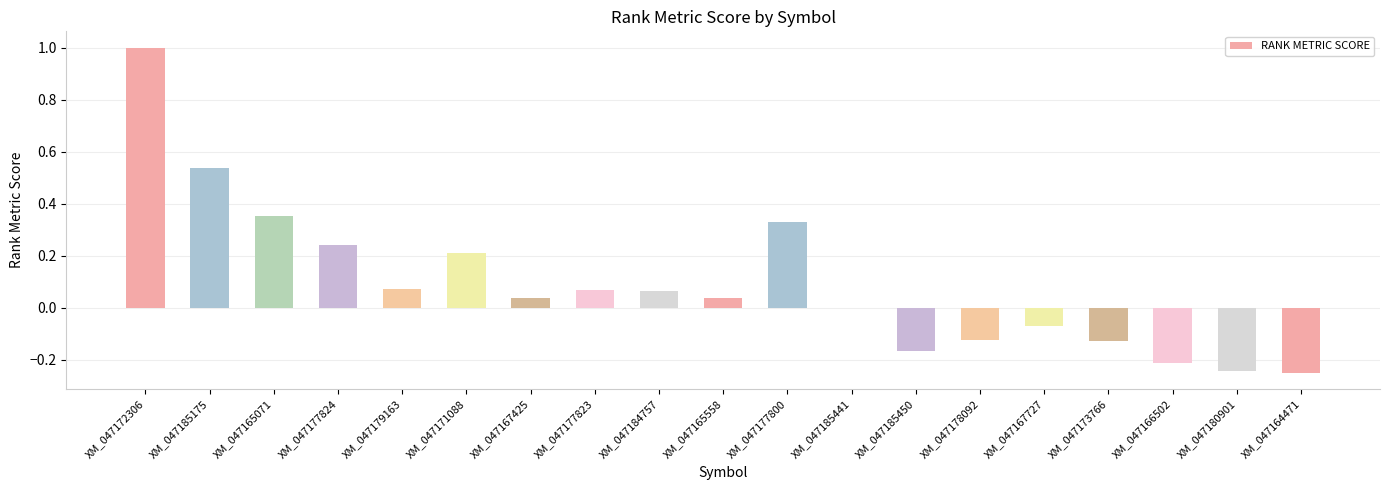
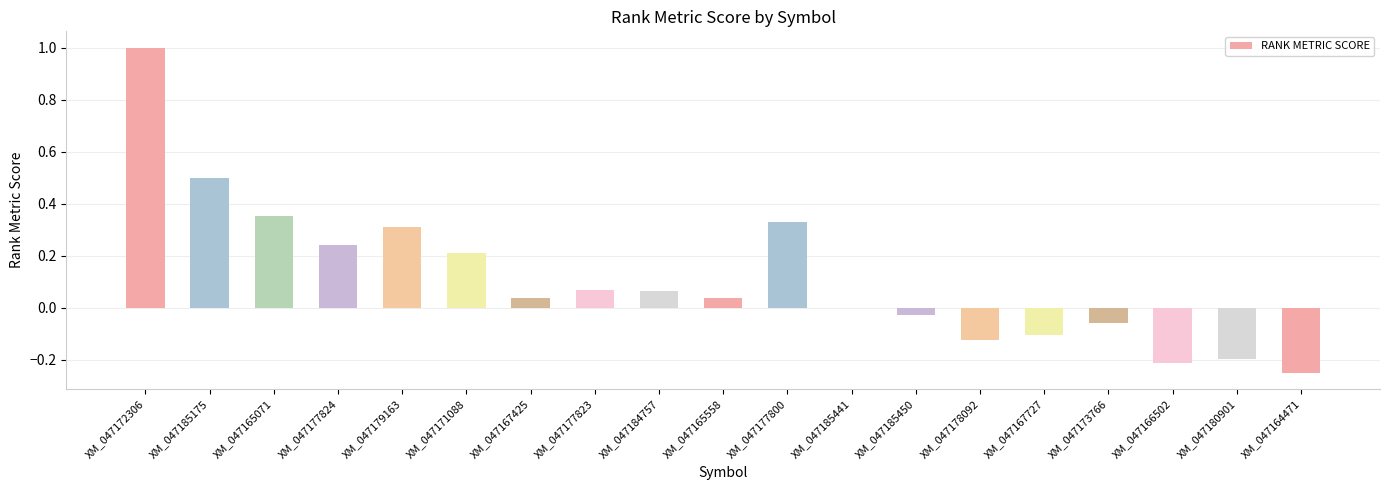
XM_047185175: 0.54 -> 0.50
XM_047179163: 0.07 -> 0.31
XM_047185450: -0.16 -> -0.03
XM_047167727: -0.07 -> -0.10
XM_047173766: -0.13 -> -0.06
XM_047180901: -0.24 -> -0.20
